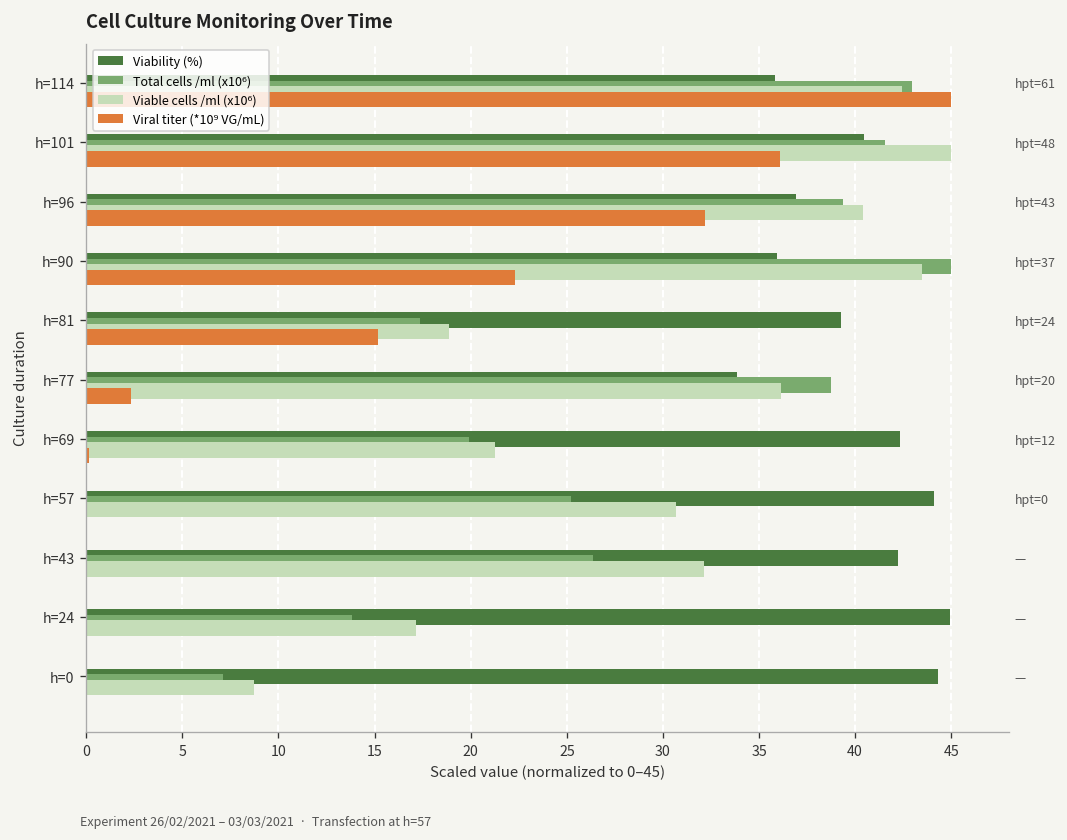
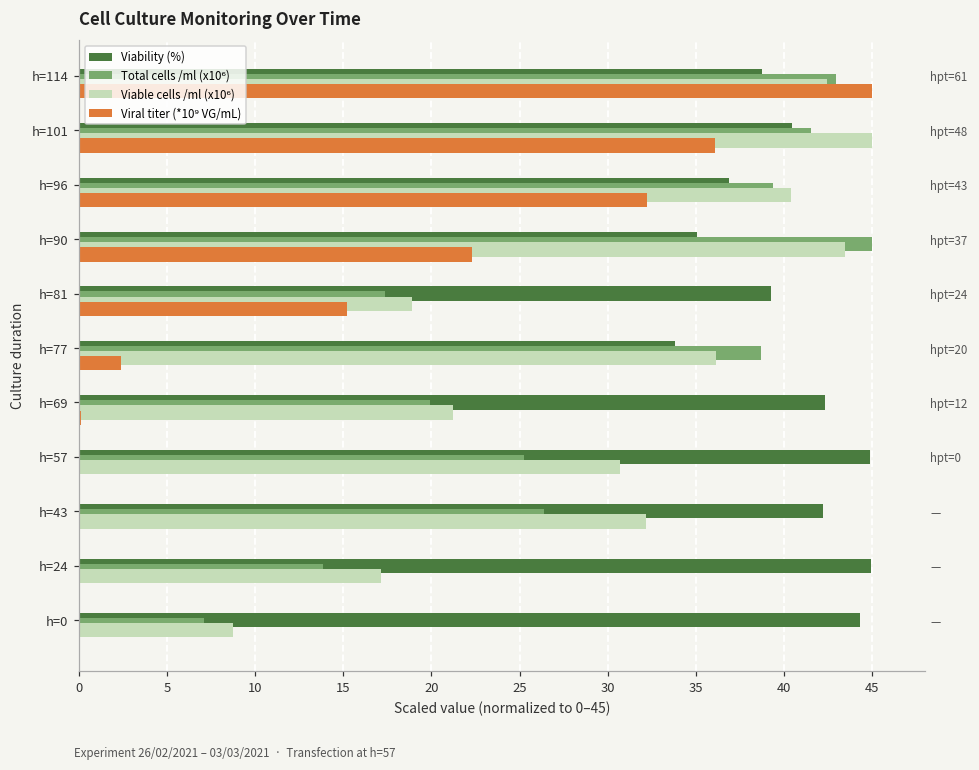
Viability (%), h=114: 35.9 -> 38.8
Viability (%), h=90: 35.9 -> 35.0
Viability (%), h=57: 44.1 -> 44.9
